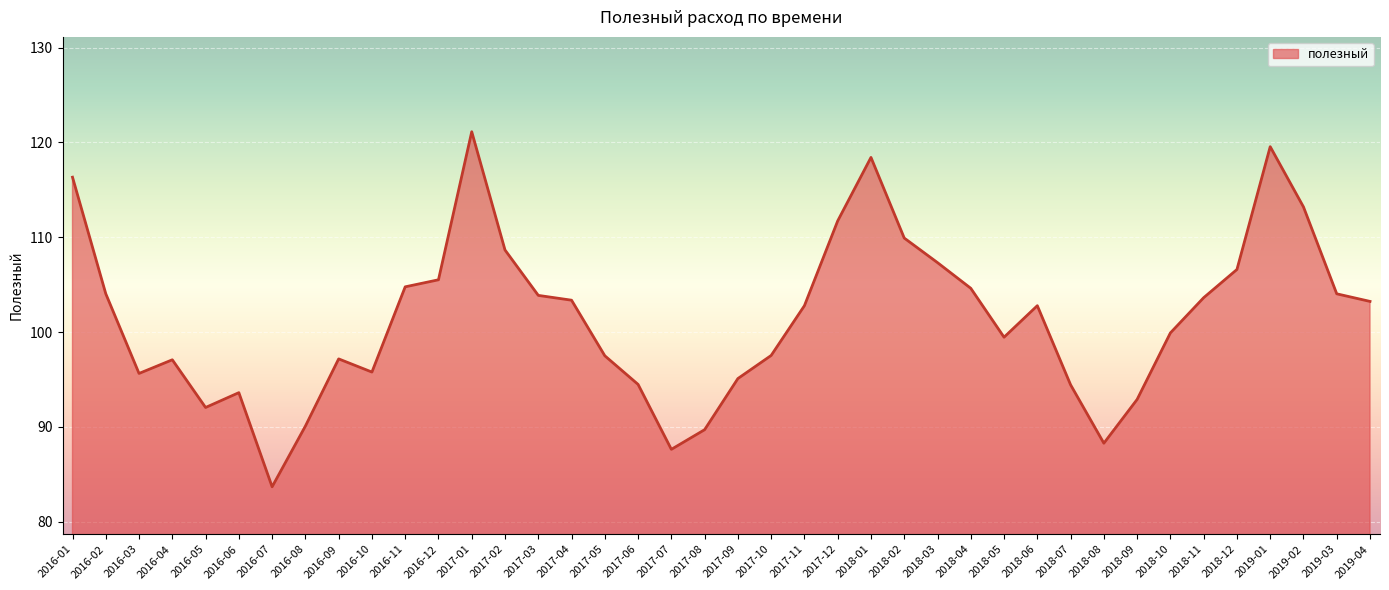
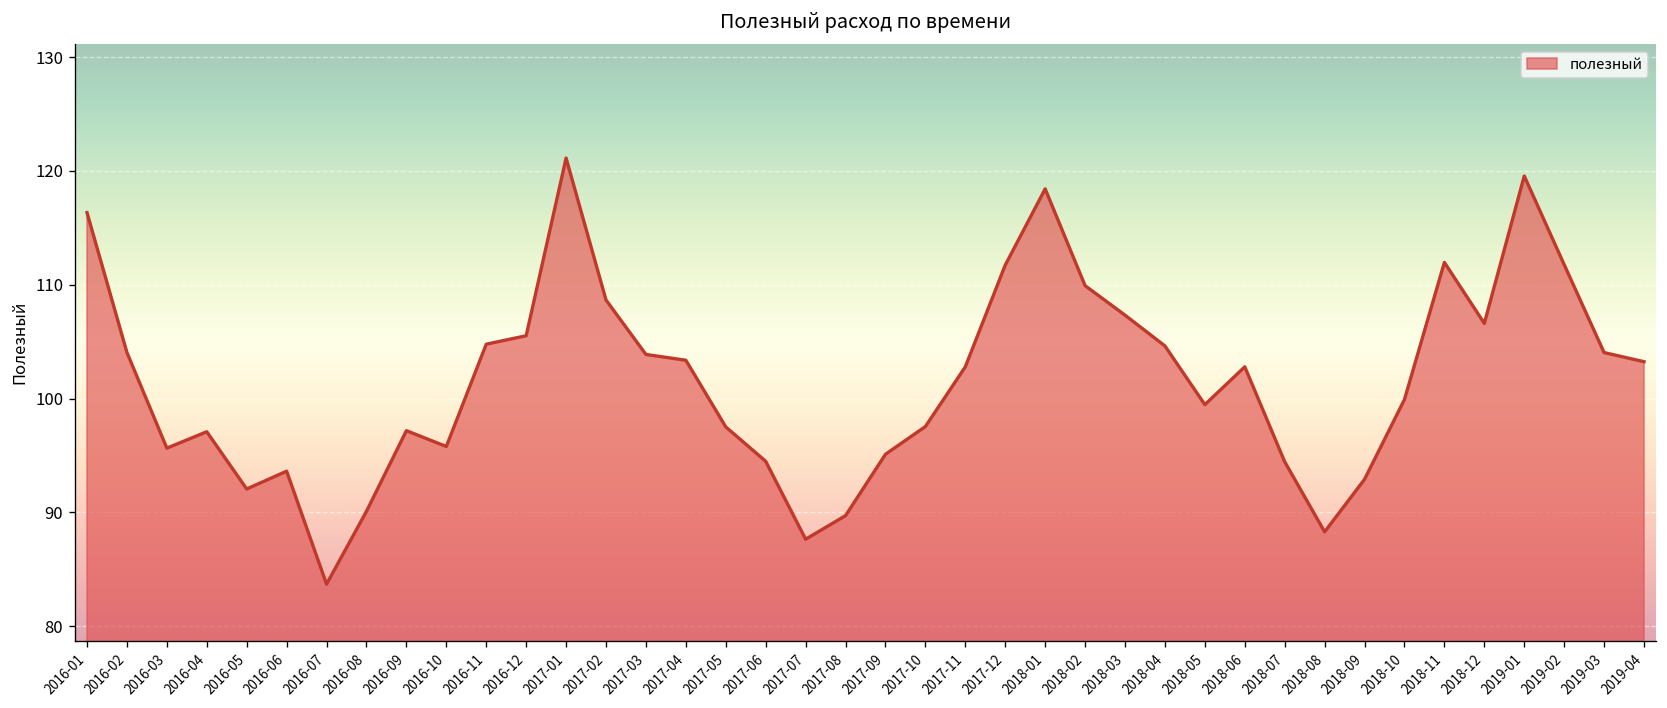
2018-11: 104 -> 112
2019-02: 113 -> 112
